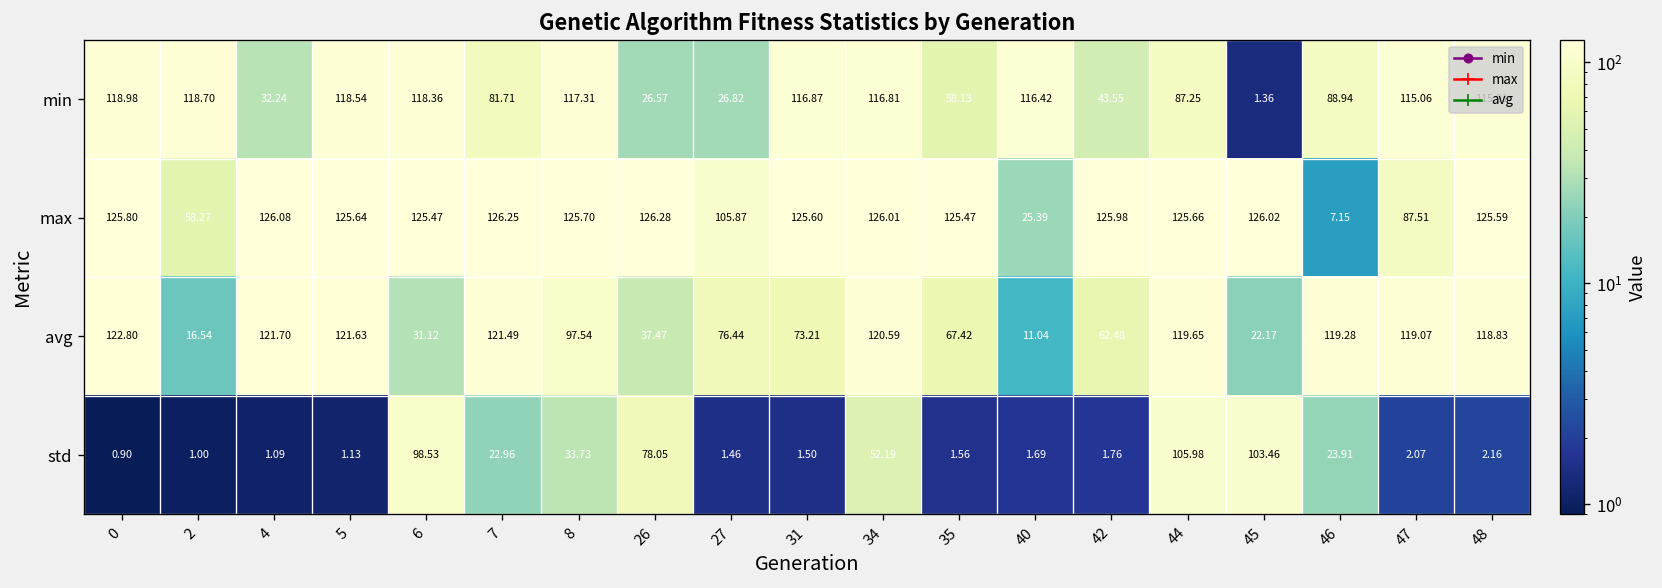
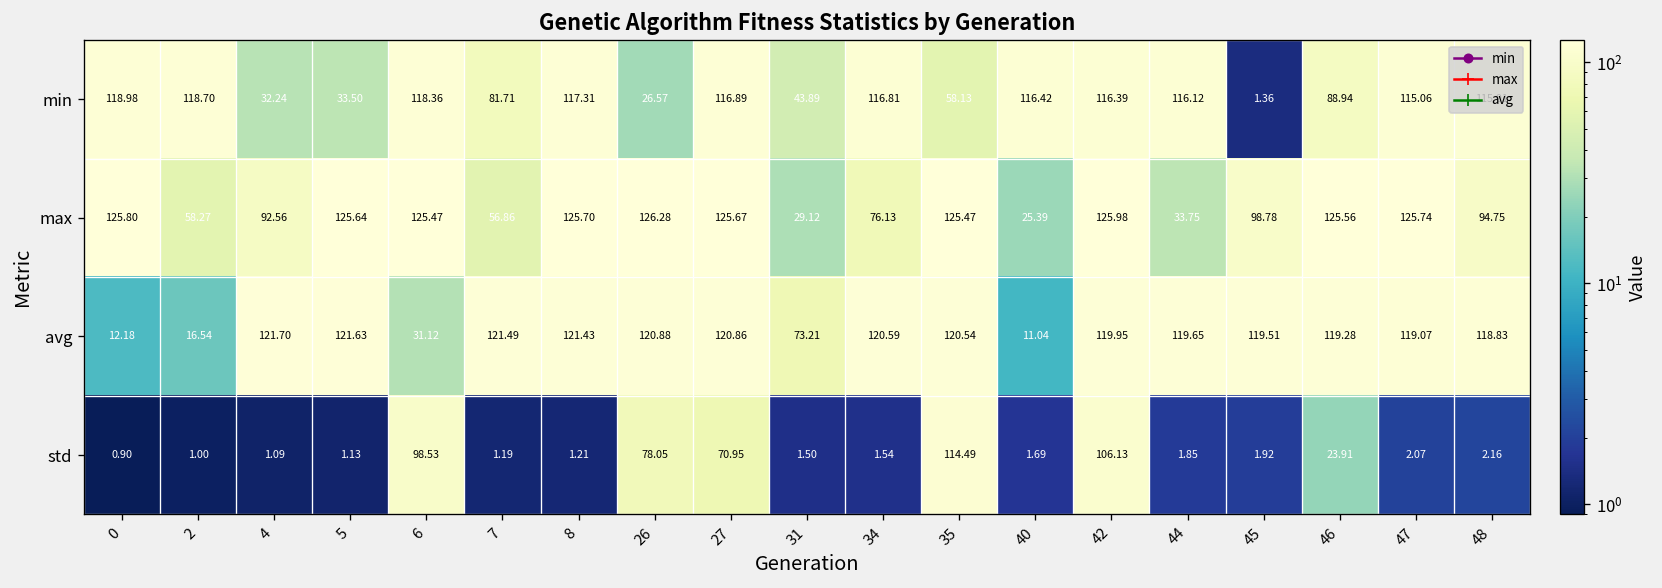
min, 5: 118.54 -> 33.50
min, 27: 26.82 -> 116.89
min, 31: 116.87 -> 43.89
min, 42: 43.55 -> 116.39
min, 44: 87.25 -> 116.12
max, 4: 126.08 -> 92.56
max, 7: 126.25 -> 56.86
max, 27: 105.87 -> 125.67
max, 31: 125.60 -> 29.12
max, 34: 126.01 -> 76.13
max, 44: 125.66 -> 33.75
max, 45: 126.02 -> 98.78
max, 46: 7.15 -> 125.56
max, 47: 87.51 -> 125.74
max, 48: 125.59 -> 94.75
avg, 0: 122.80 -> 12.18
avg, 8: 97.54 -> 121.43
avg, 26: 37.47 -> 120.88
avg, 27: 76.44 -> 120.86
avg, 35: 67.42 -> 120.54
avg, 42: 62.48 -> 119.95
avg, 45: 22.17 -> 119.51
std, 7: 22.96 -> 1.19
std, 8: 33.73 -> 1.21
std, 27: 1.46 -> 70.95
std, 34: 52.19 -> 1.54
std, 35: 1.56 -> 114.49
std, 42: 1.76 -> 106.13
std, 44: 105.98 -> 1.85
std, 45: 103.46 -> 1.92
